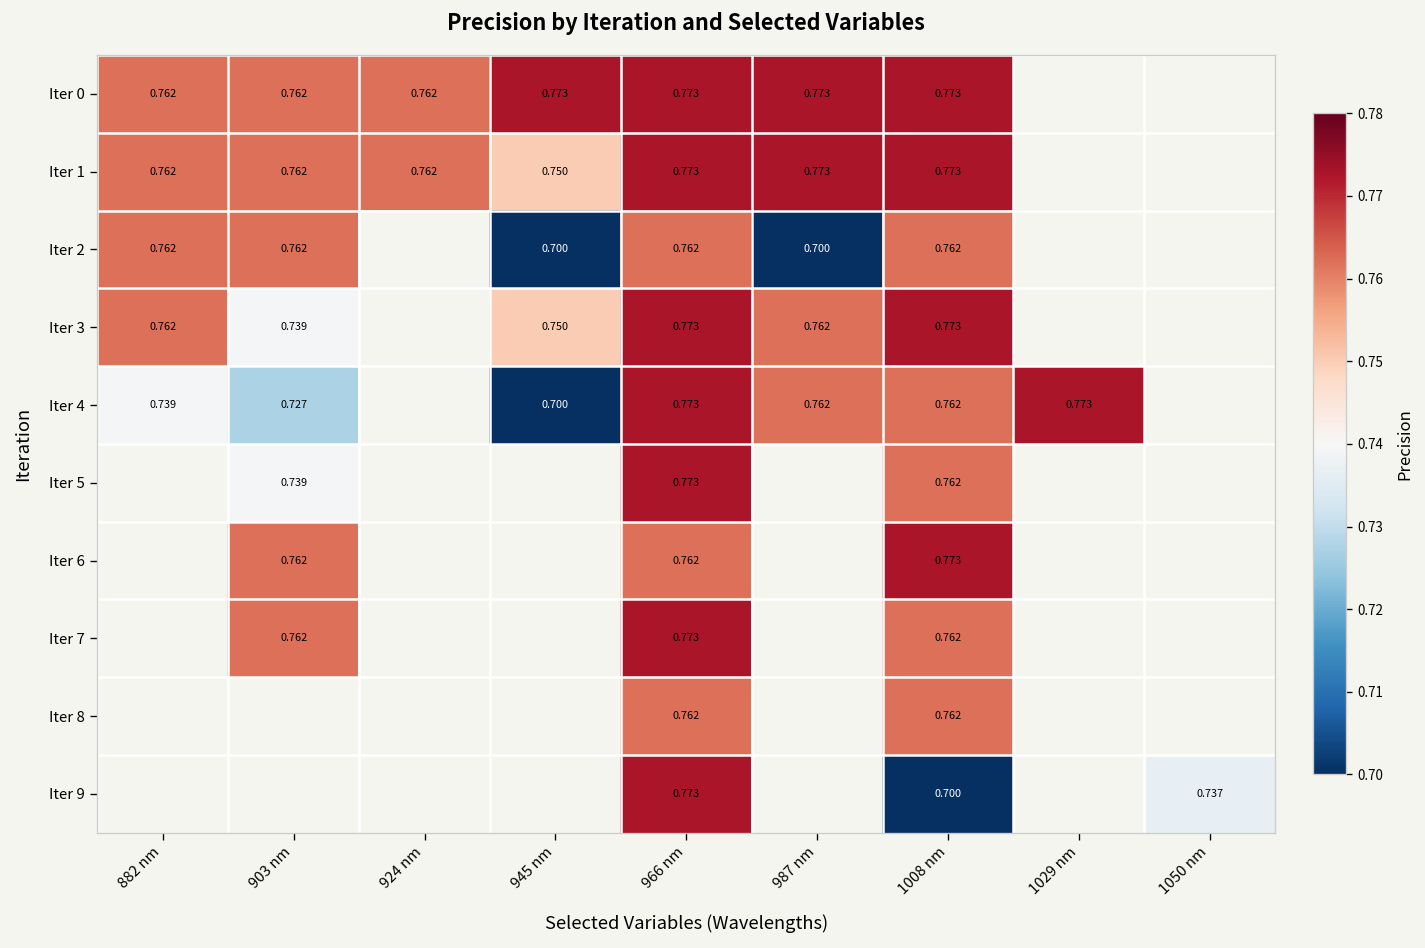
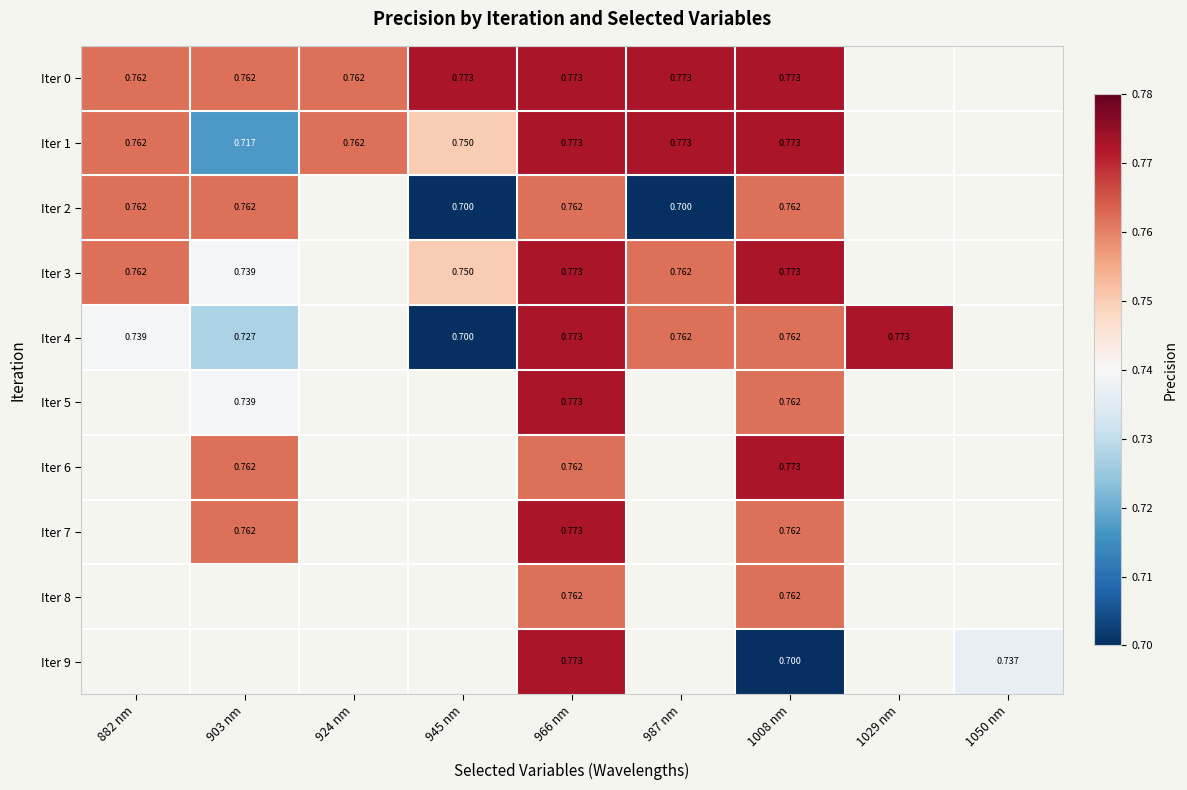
Iter 1, 903 nm: 0.762 -> 0.717
